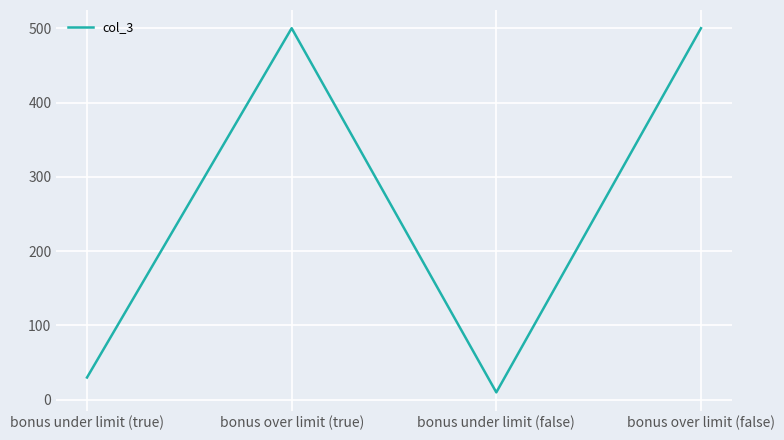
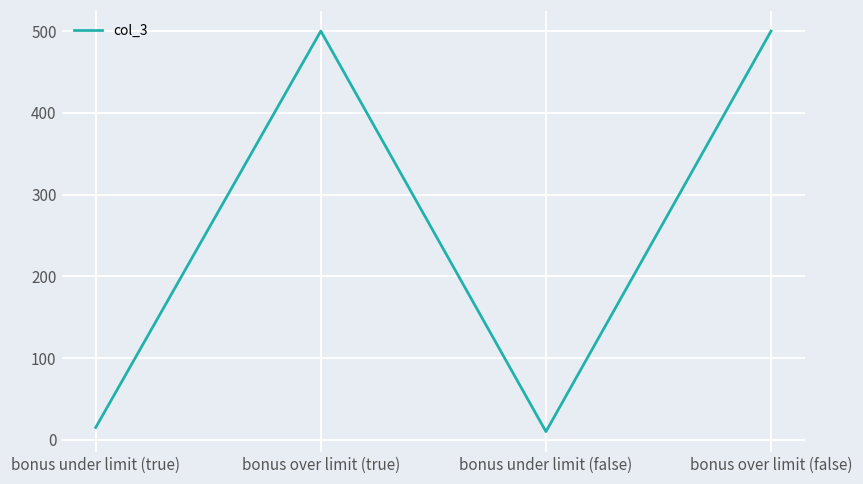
bonus under limit (true): 30 -> 20
